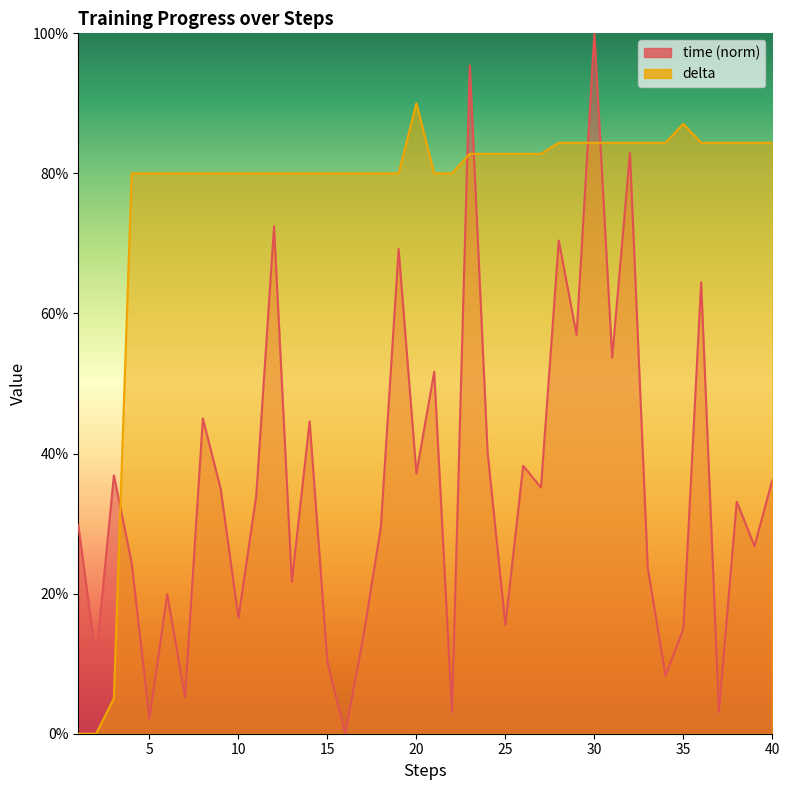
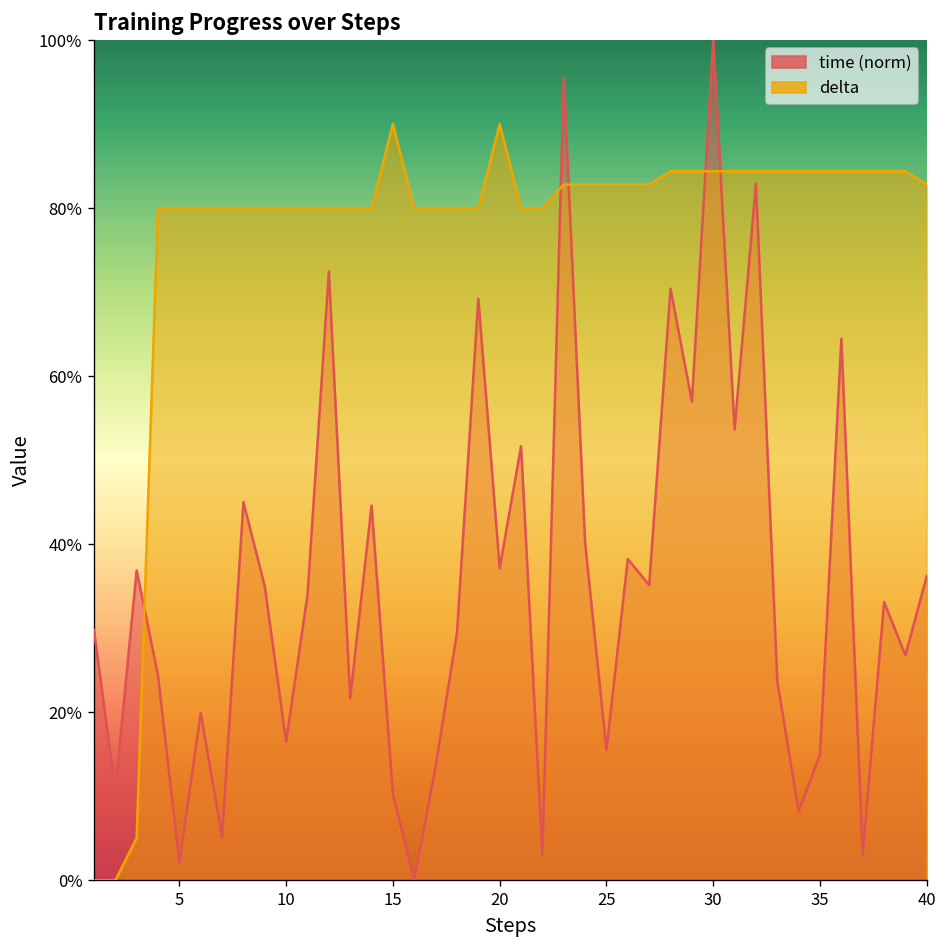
delta, 15: 80% -> 90%
delta, 35: 87% -> 84%
delta, 40: 84% -> 83%
